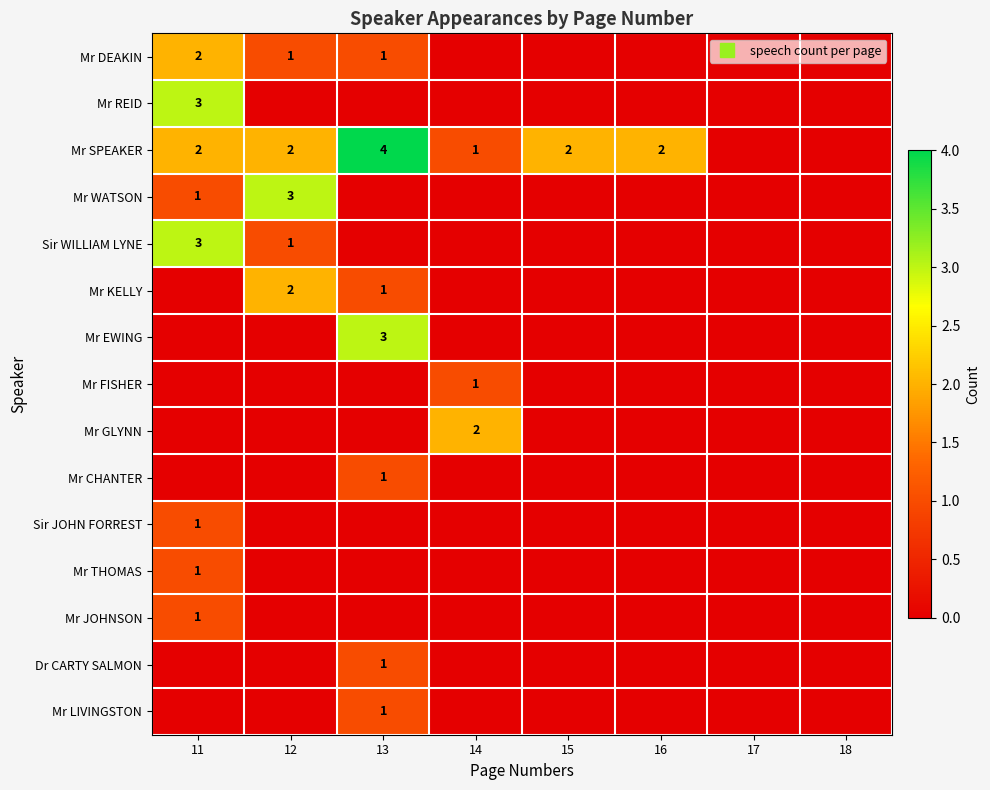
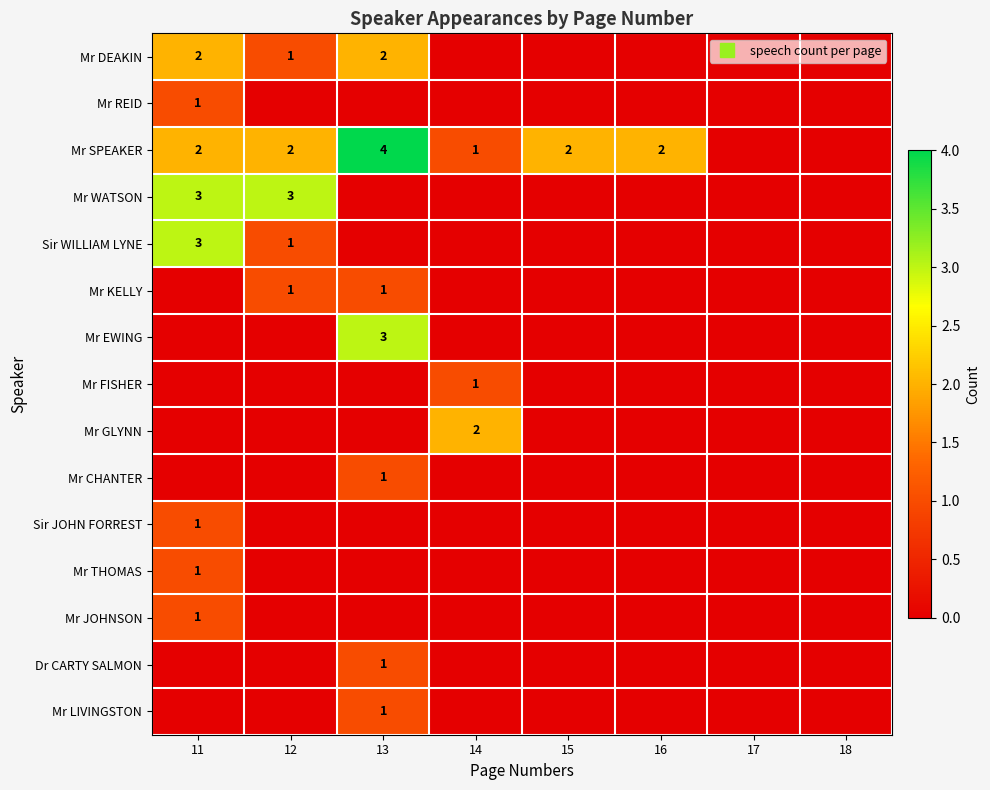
Mr DEAKIN, 13: 1 -> 2
Mr REID, 11: 3 -> 1
Mr WATSON, 11: 1 -> 3
Mr KELLY, 12: 2 -> 1
